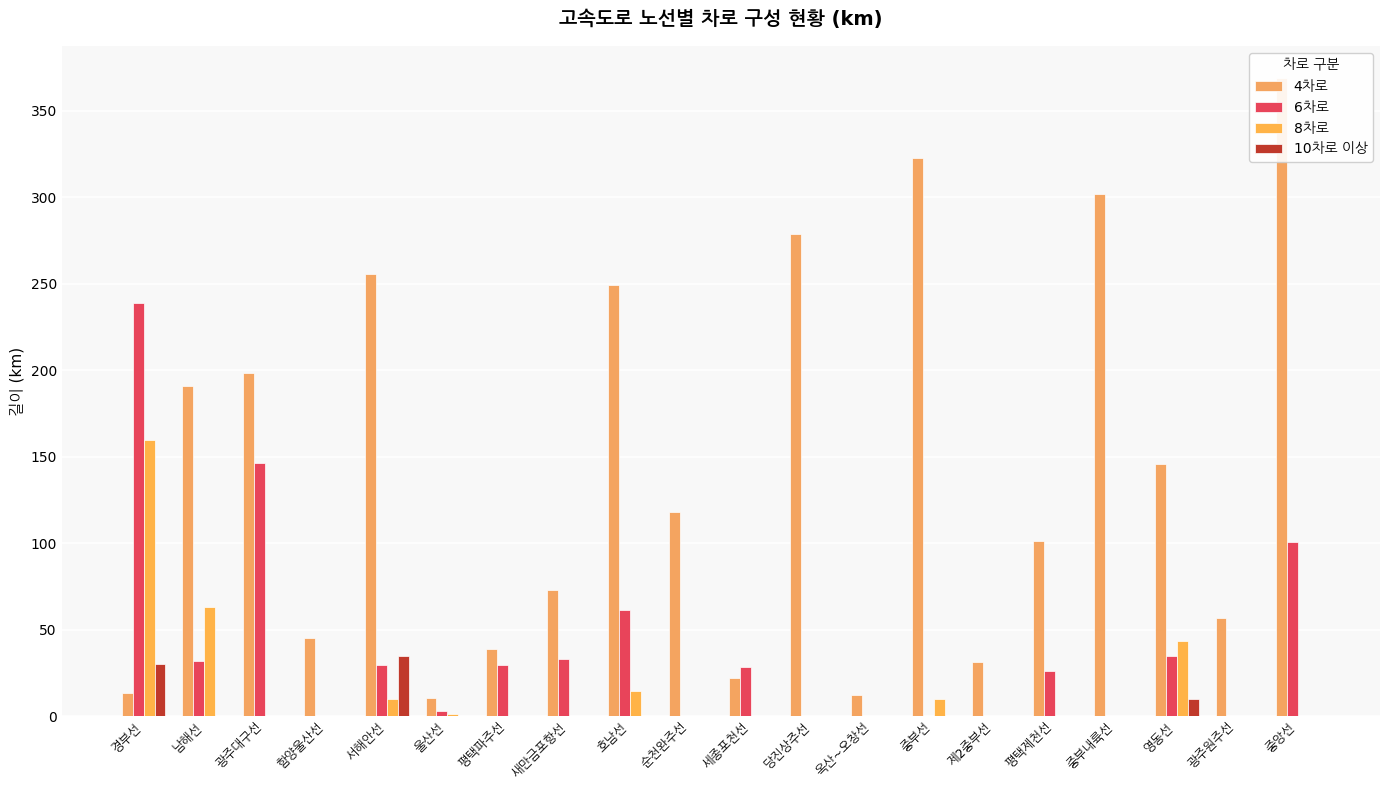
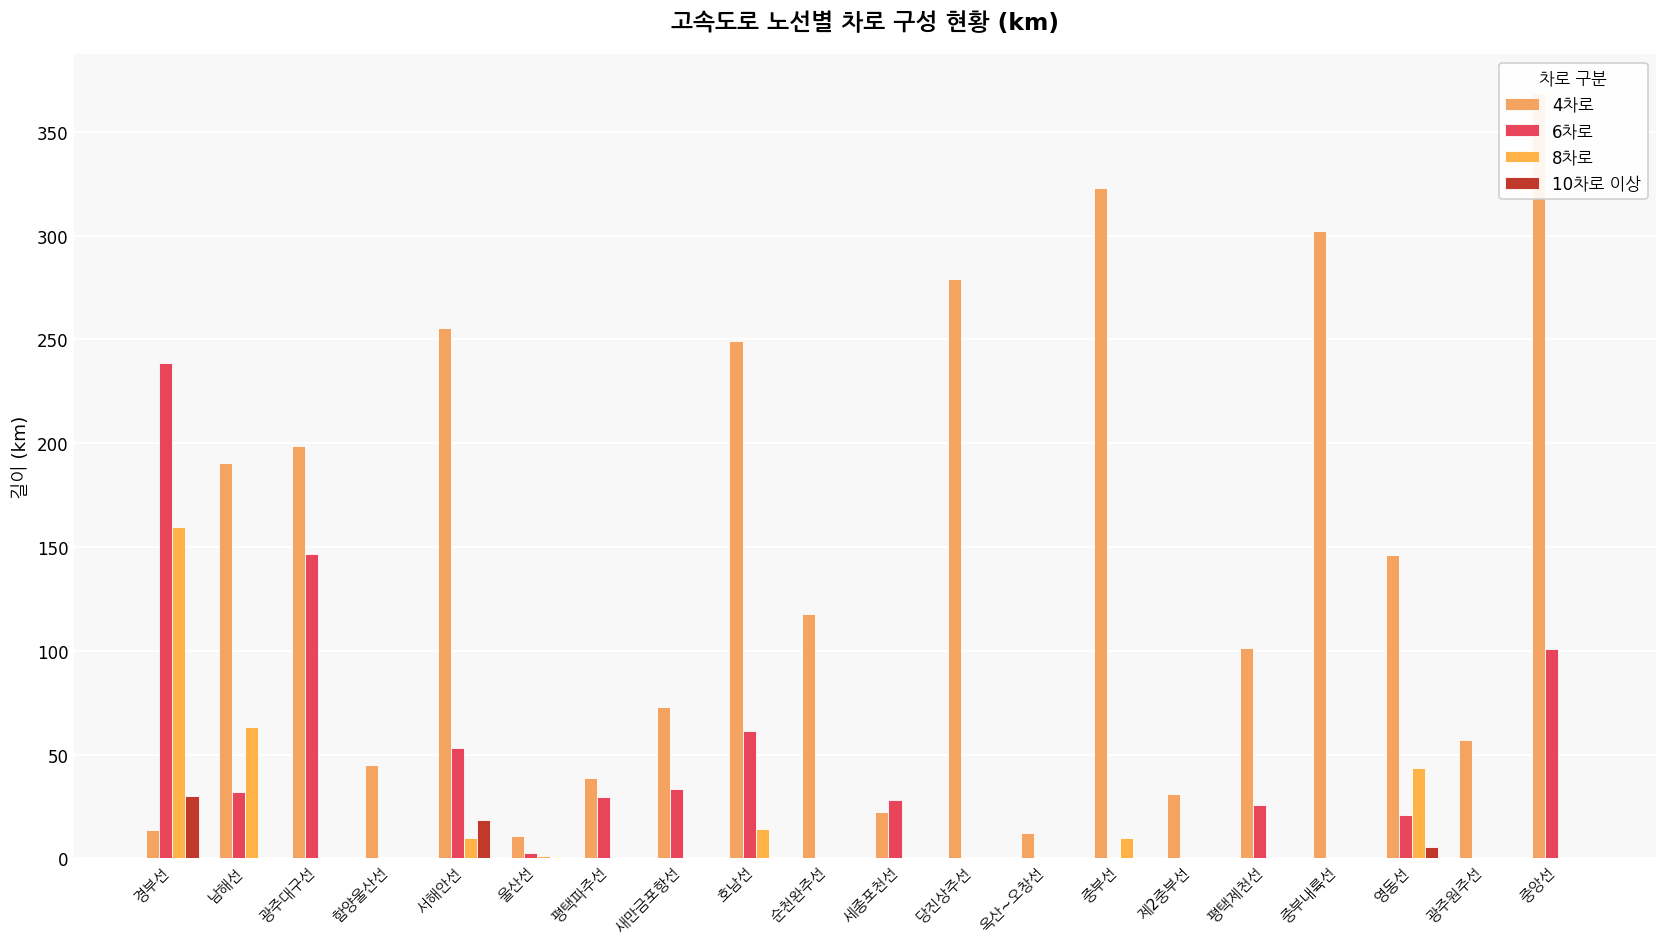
6차로, 서해안선: 29 -> 53
10차로 이상, 서해안선: 35 -> 18
6차로, 영동선: 35 -> 21
10차로 이상, 영동선: 10 -> 5
